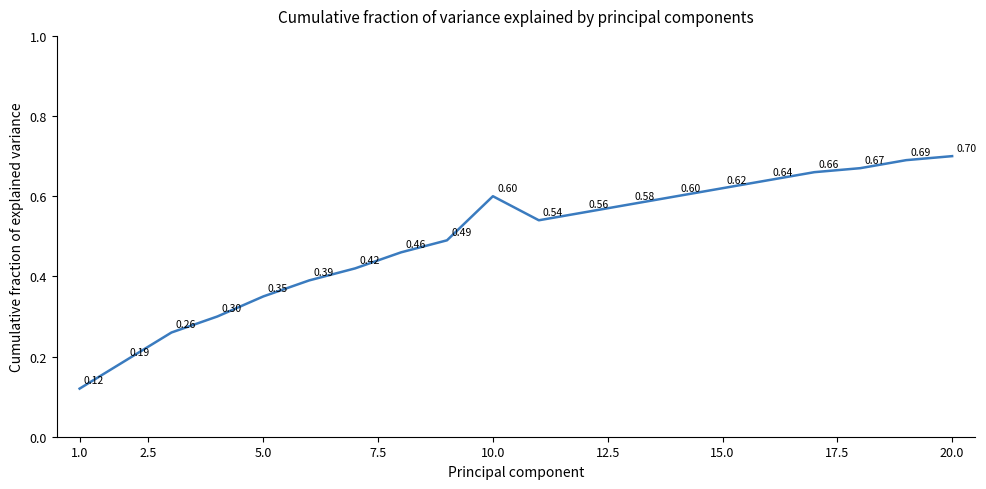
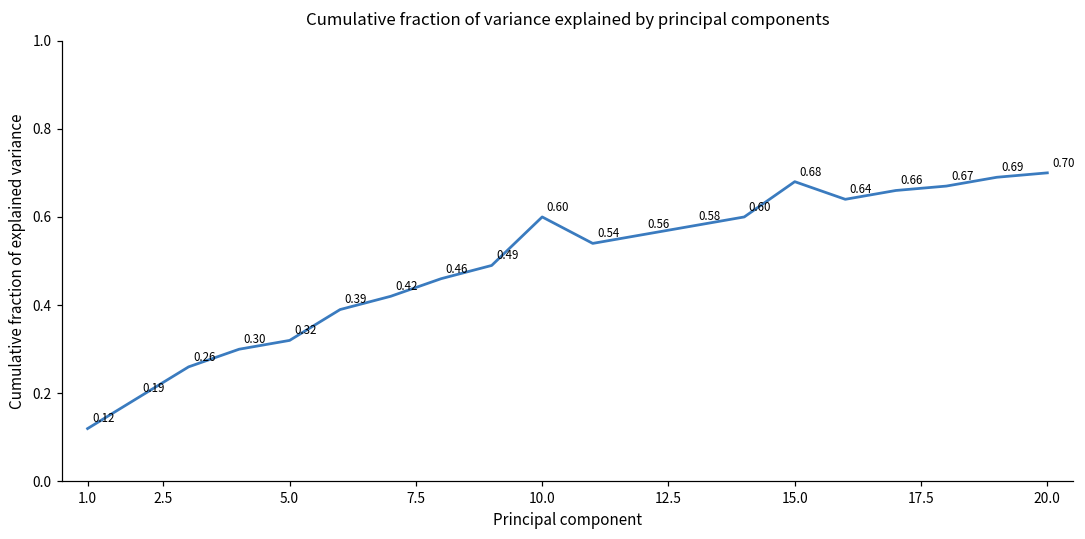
5.0: 0.35 -> 0.32
15.0: 0.62 -> 0.68
